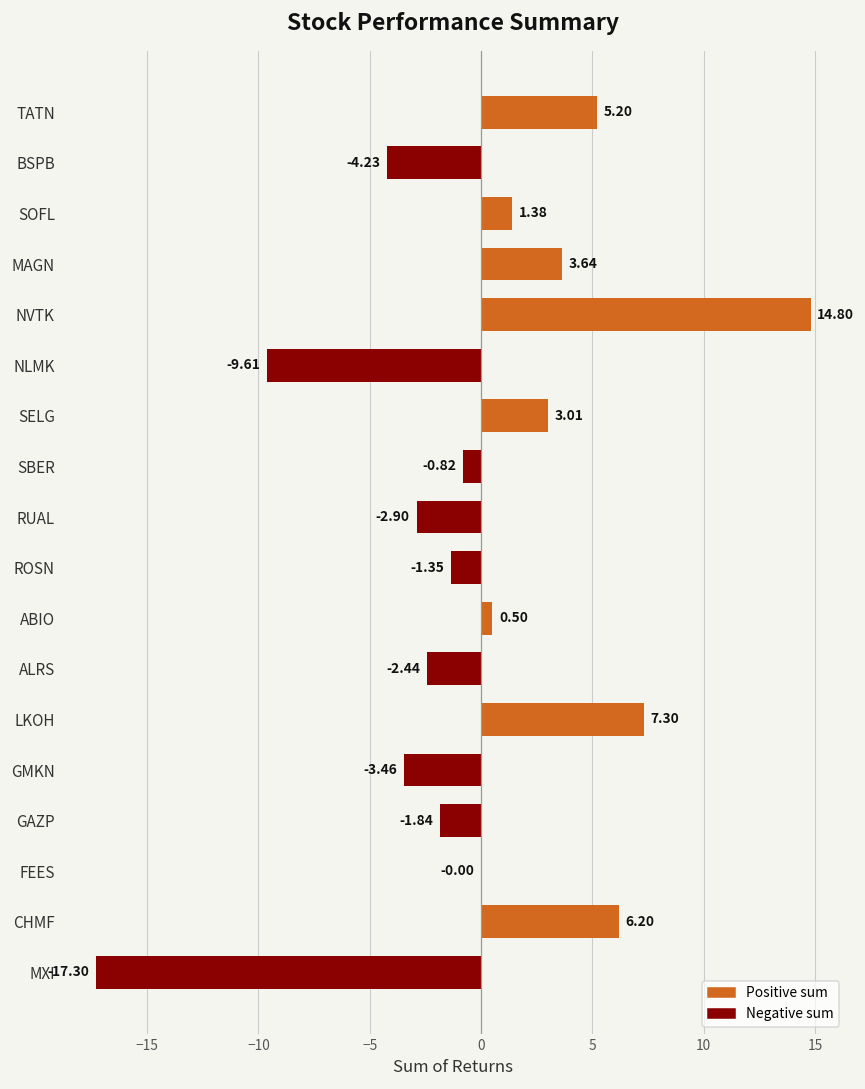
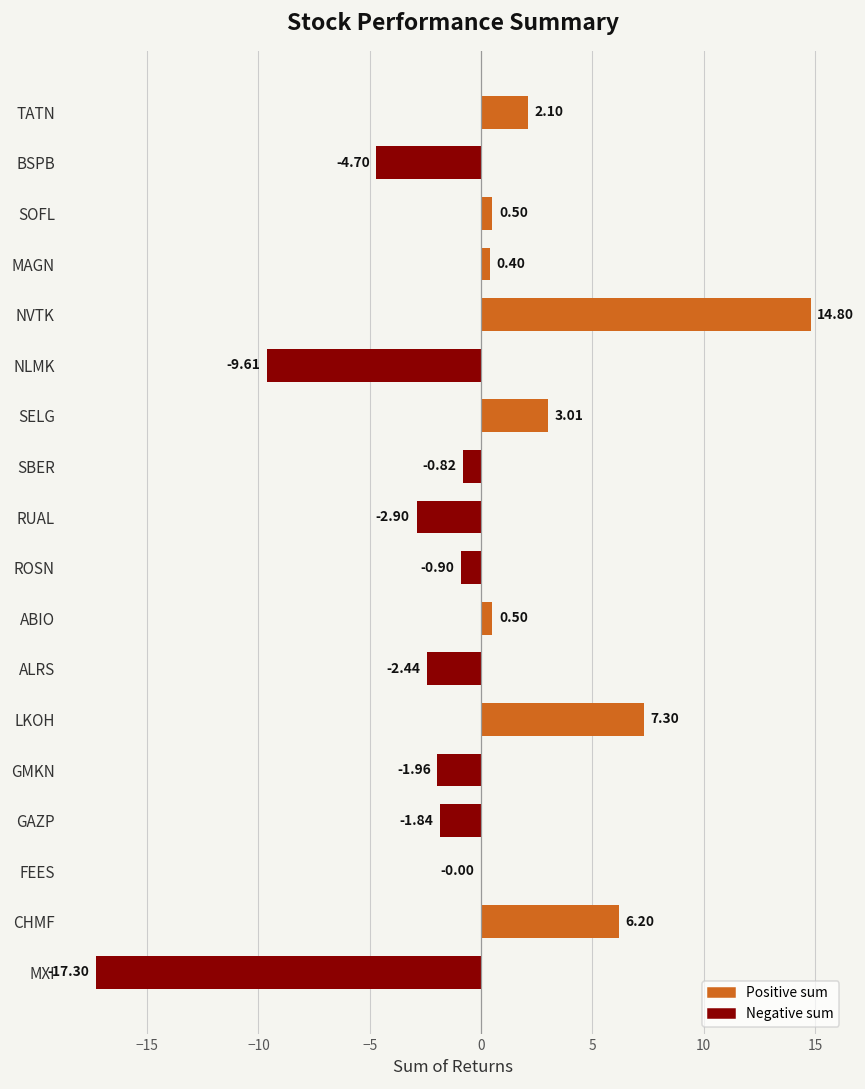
TATN: 5.20 -> 2.10
BSPB: -4.23 -> -4.70
SOFL: 1.38 -> 0.50
MAGN: 3.64 -> 0.40
ROSN: -1.35 -> -0.90
GMKN: -3.46 -> -1.96
